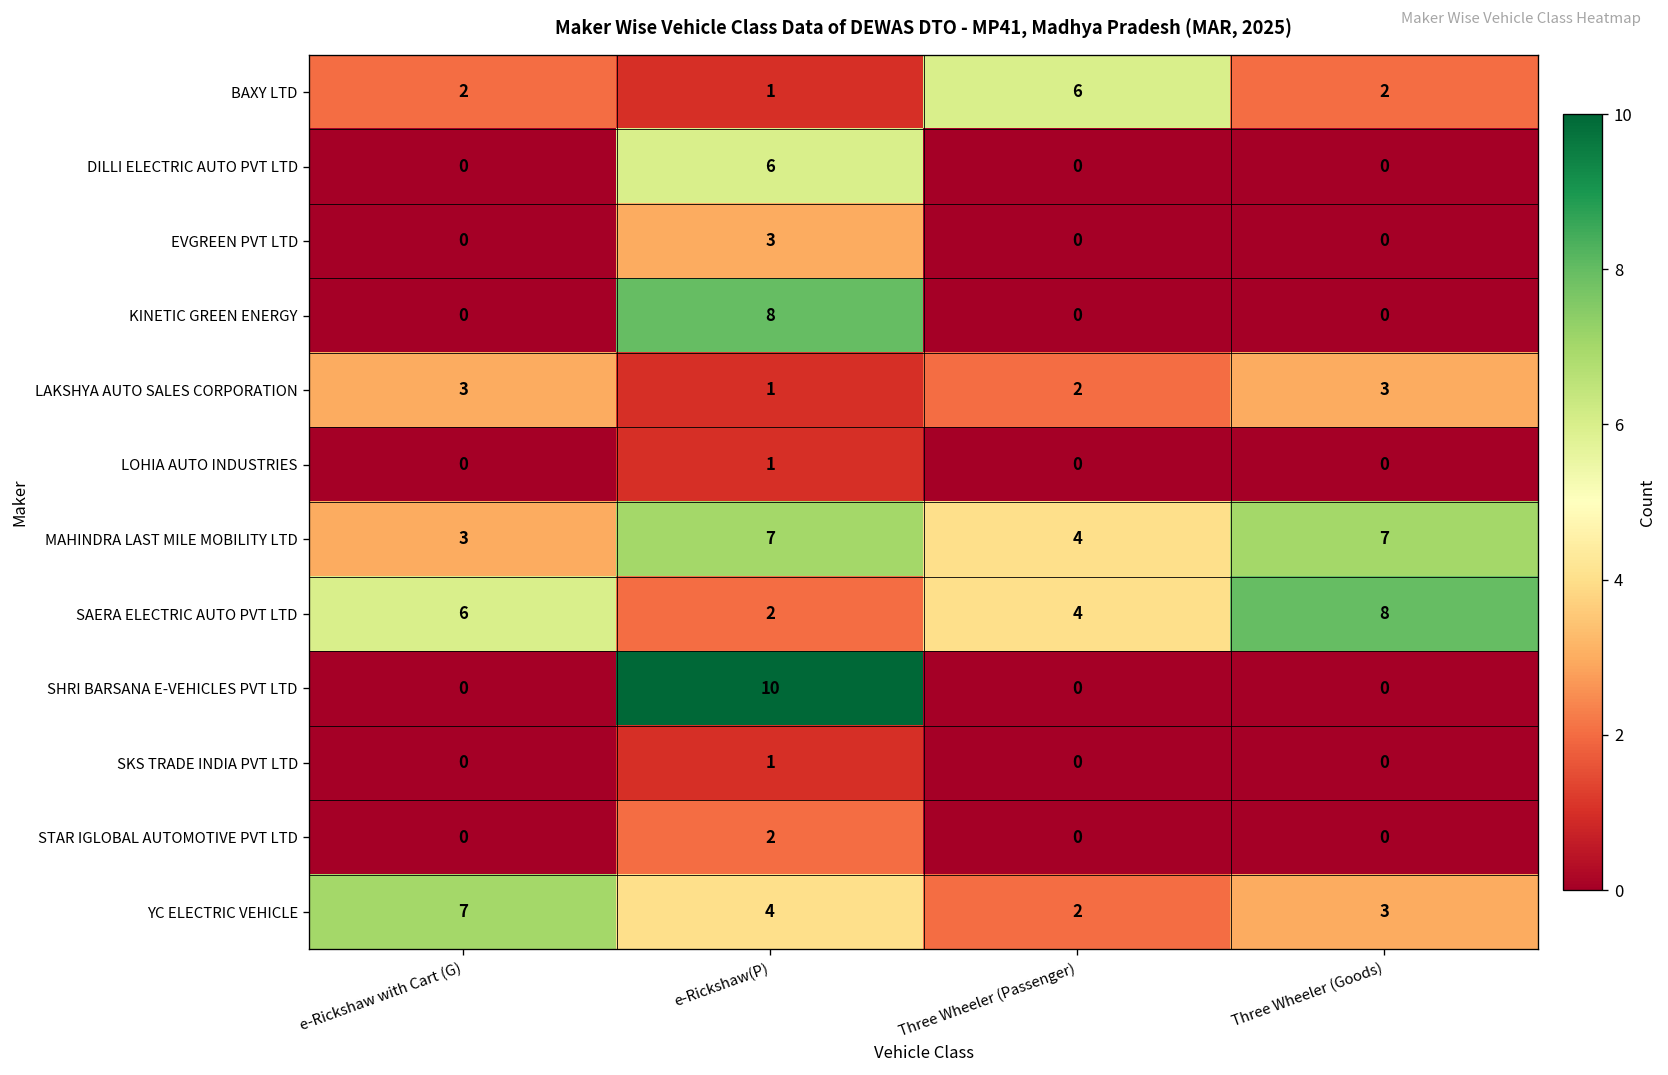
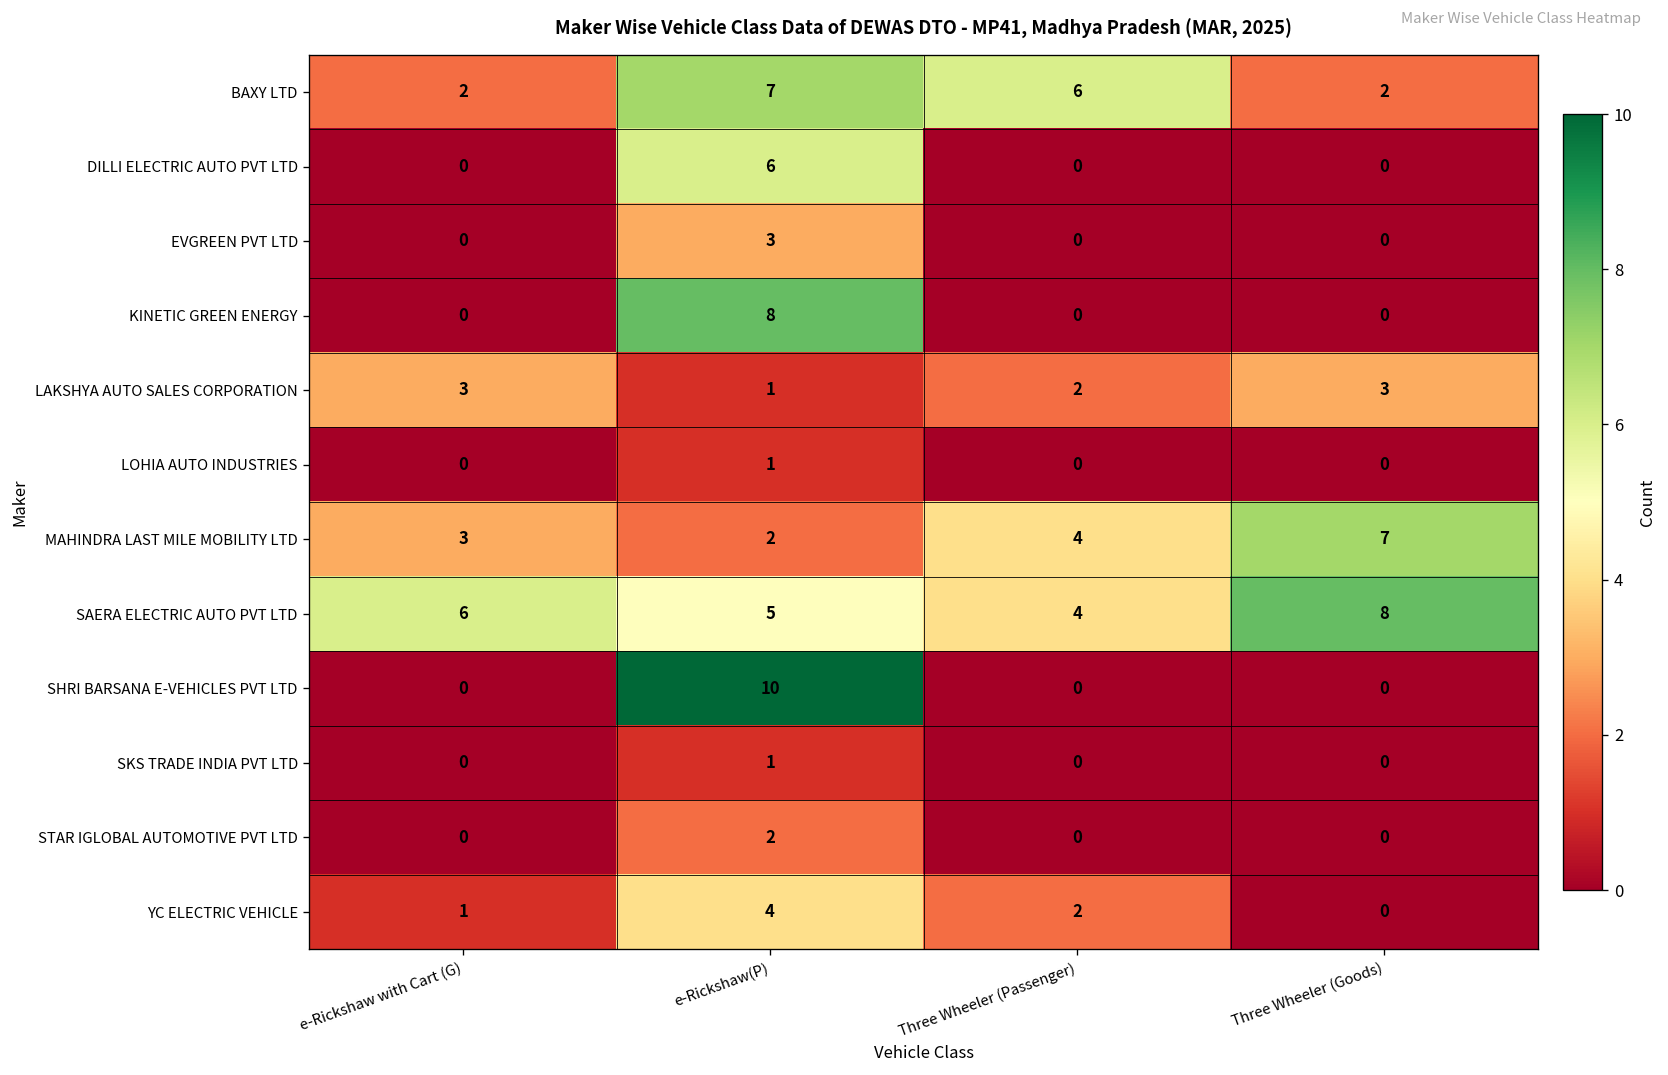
BAXY LTD, e-Rickshaw(P): 1 -> 7
MAHINDRA LAST MILE MOBILITY LTD, e-Rickshaw(P): 7 -> 2
SAERA ELECTRIC AUTO PVT LTD, e-Rickshaw(P): 2 -> 5
YC ELECTRIC VEHICLE, e-Rickshaw with Cart (G): 7 -> 1
YC ELECTRIC VEHICLE, Three Wheeler (Goods): 3 -> 0
